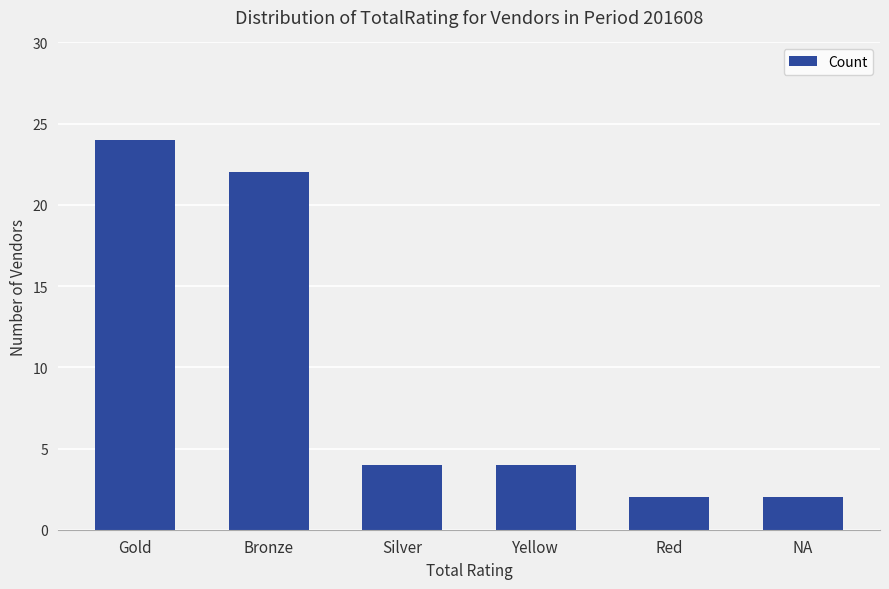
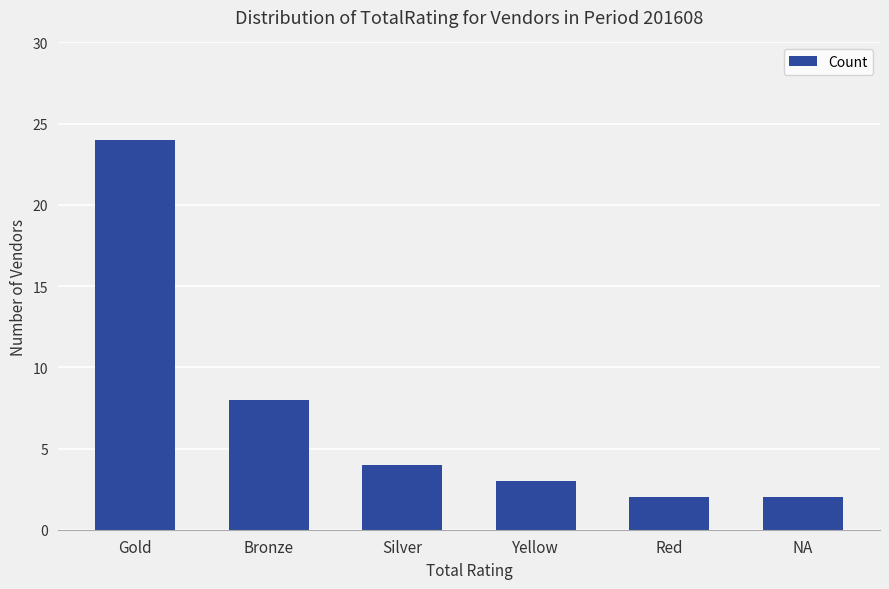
Bronze: 22 -> 8
Yellow: 4 -> 3
